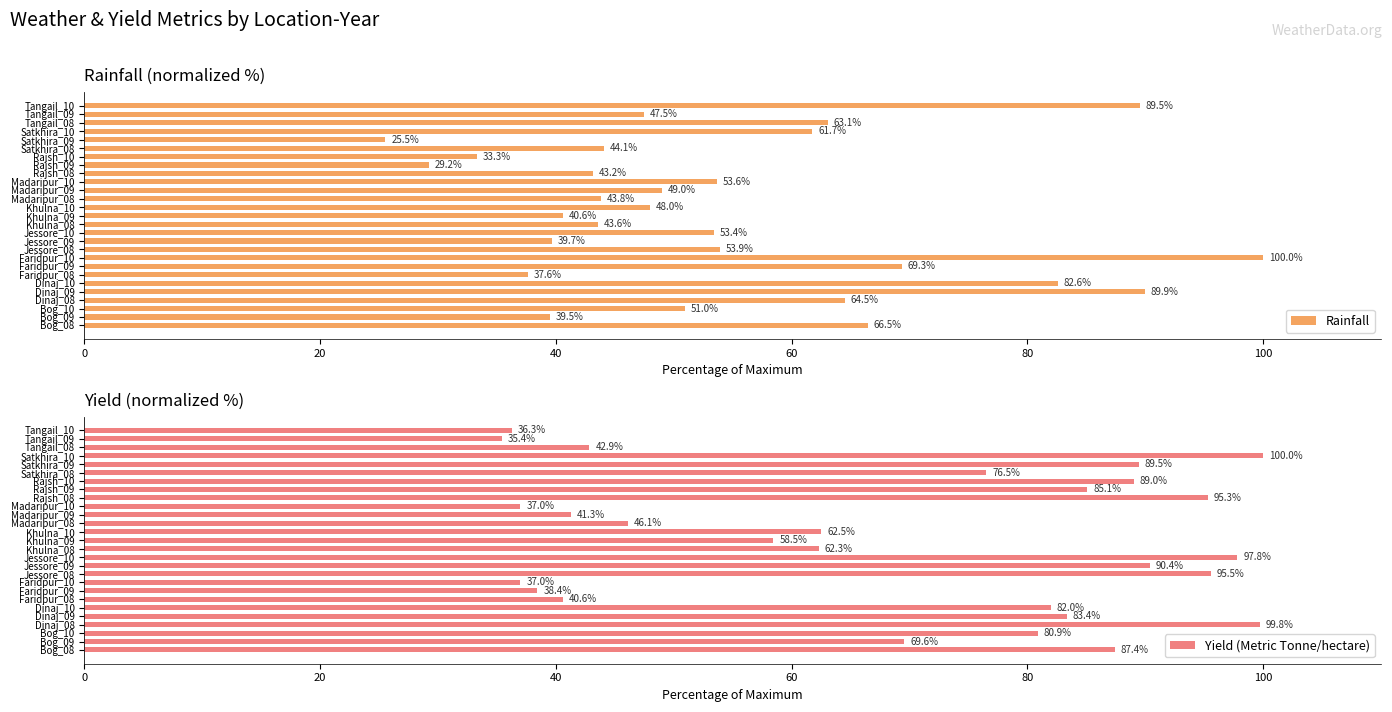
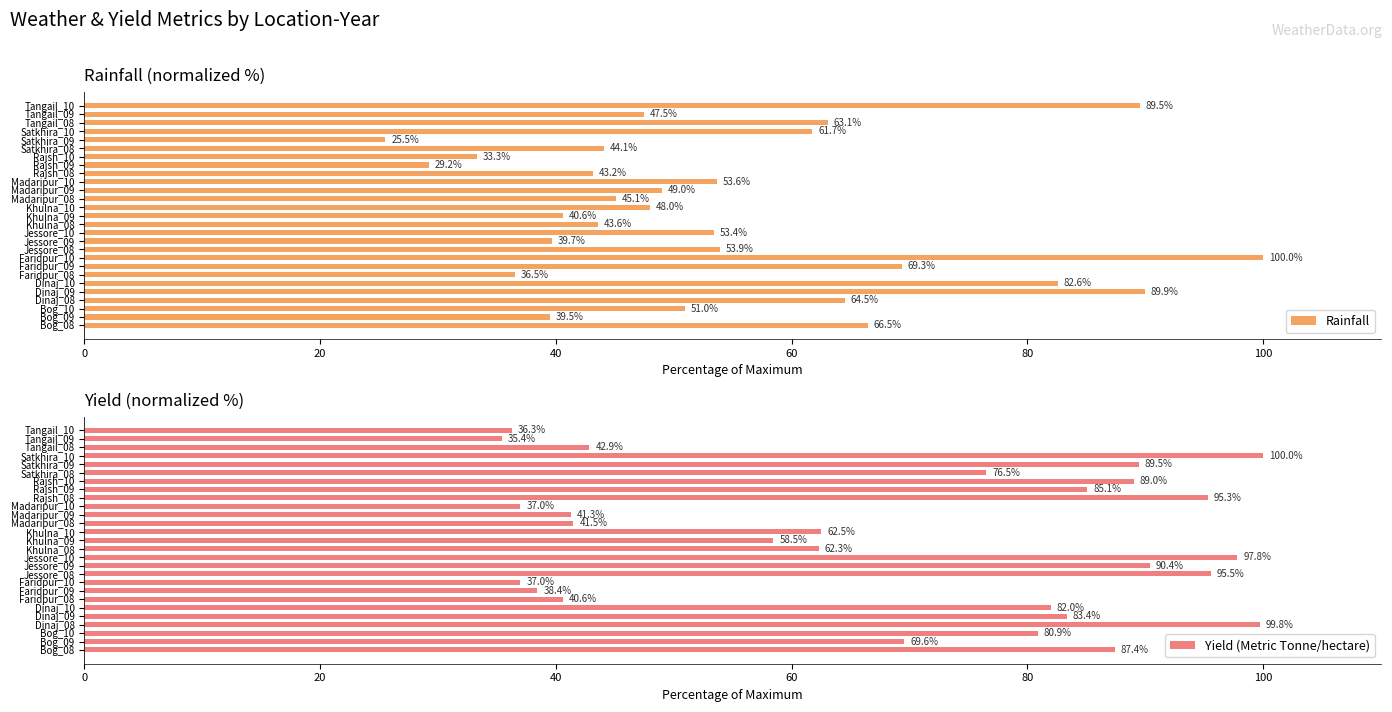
Rainfall (normalized %), Madaripur_08: 43.8% -> 45.1%
Rainfall (normalized %), Faridpur_08: 37.6% -> 36.5%
Yield (normalized %), Madaripur_08: 46.1% -> 41.5%
